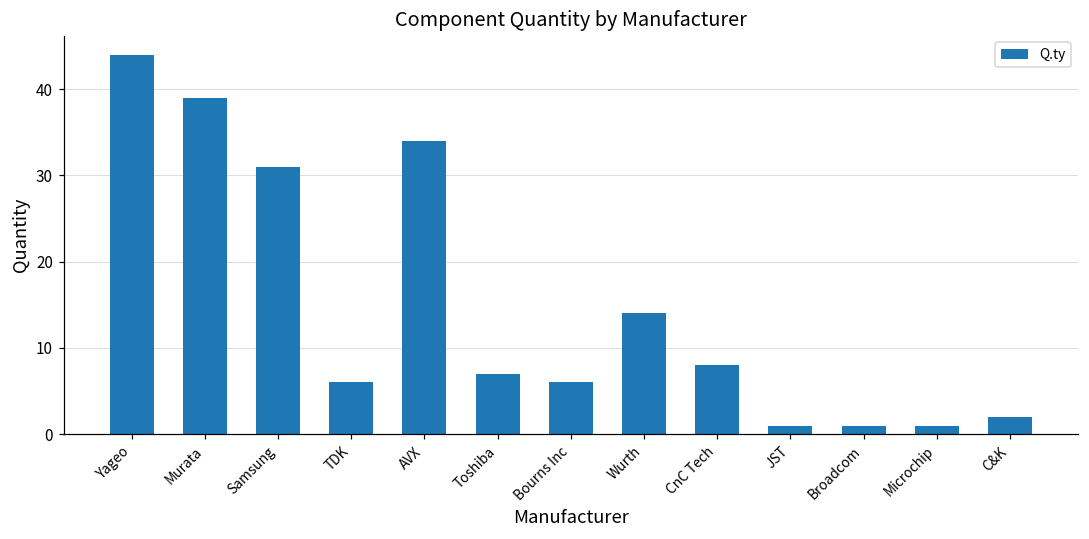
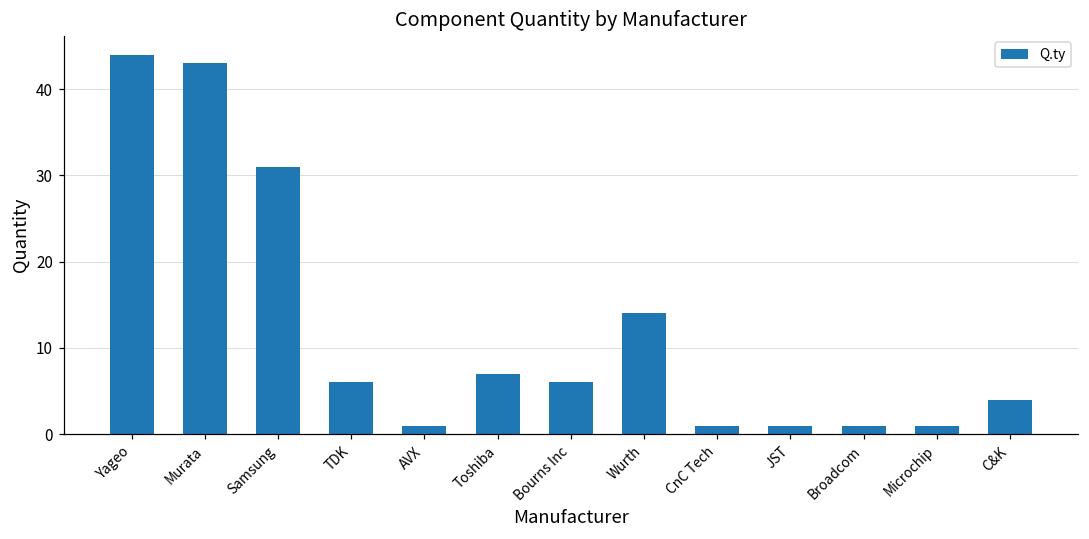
Murata: 39 -> 43
AVX: 34 -> 1
CnC Tech: 8 -> 1
C&K: 2 -> 4
